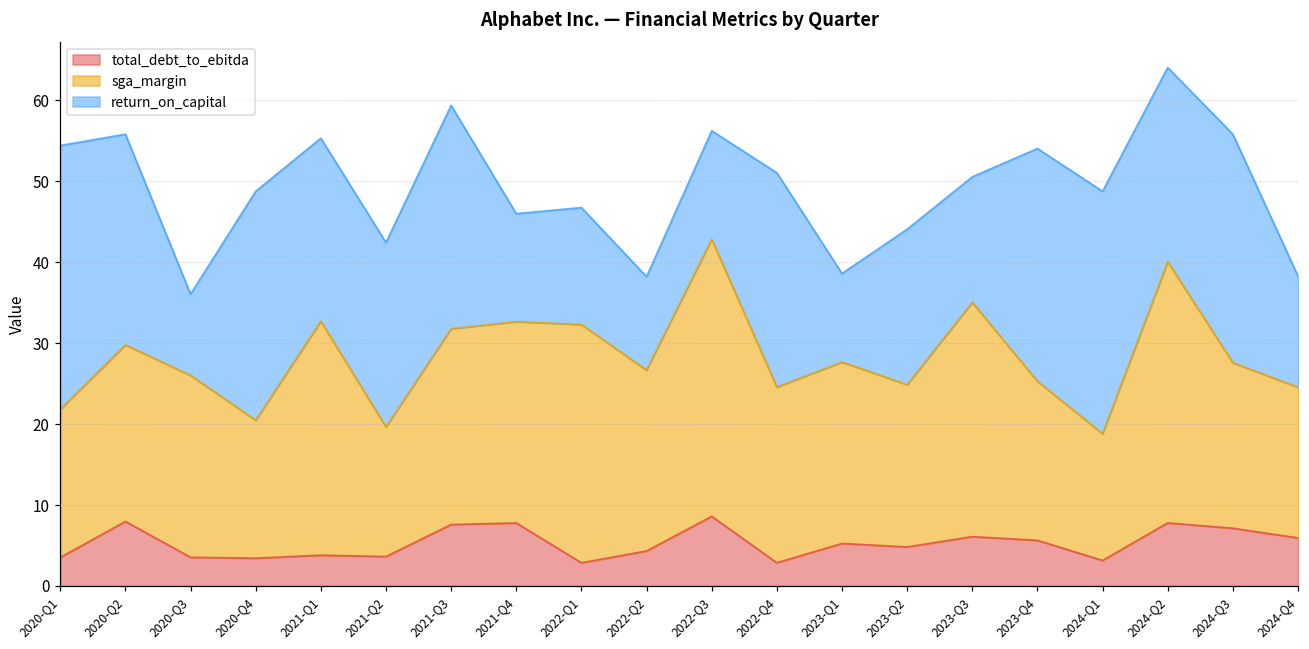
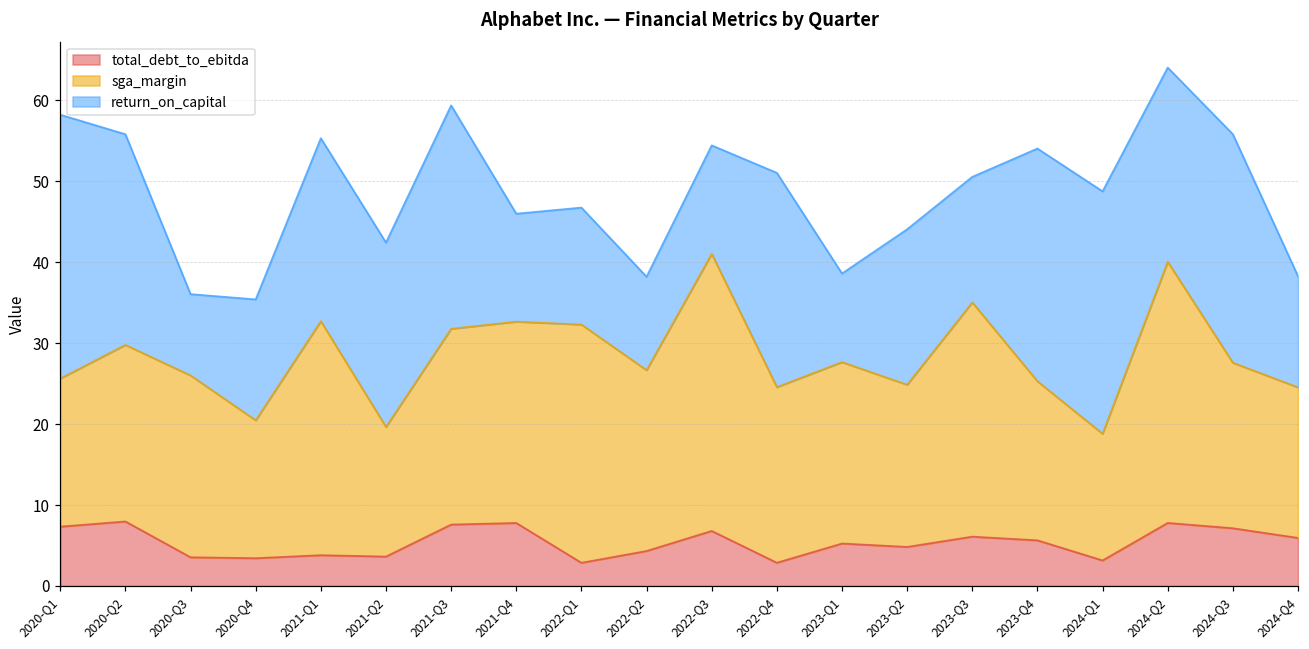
total_debt_to_ebitda, 2020-Q1: 4 -> 7
return_on_capital, 2020-Q4: 28 -> 15
total_debt_to_ebitda, 2022-Q3: 9 -> 7
